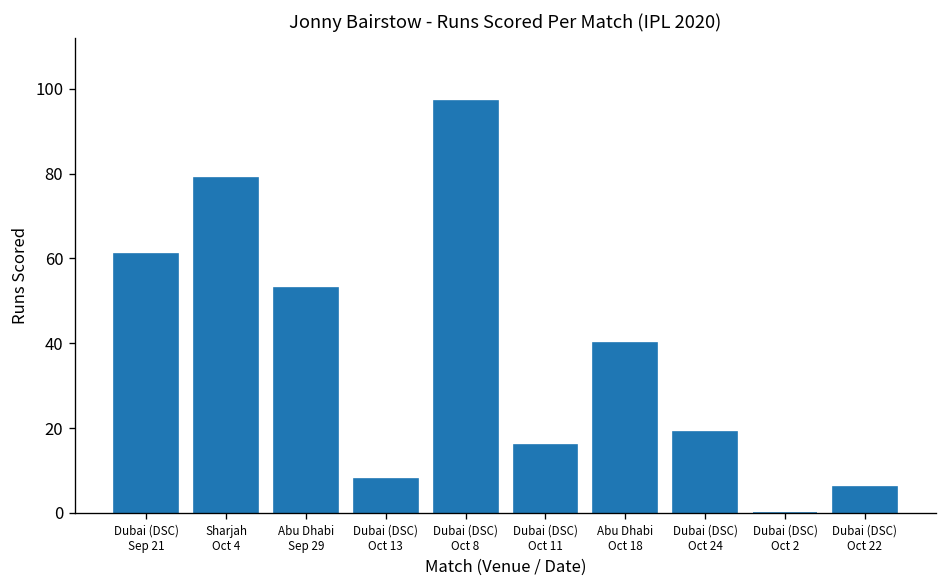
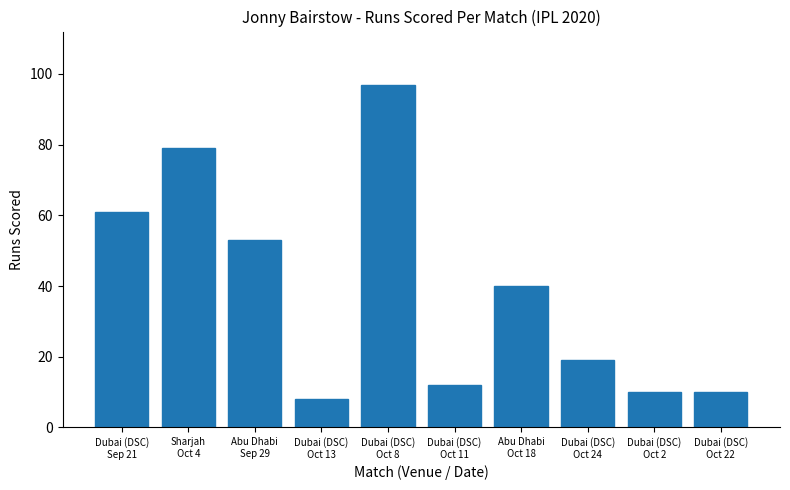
Dubai (DSC) Oct 11: 16 -> 12
Dubai (DSC) Oct 2: 0 -> 10
Dubai (DSC) Oct 22: 6 -> 10
